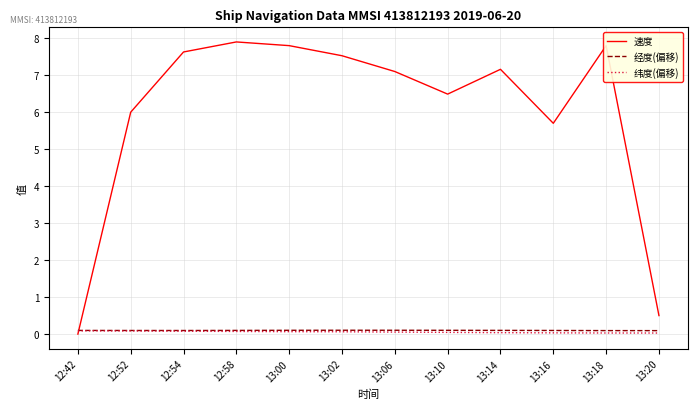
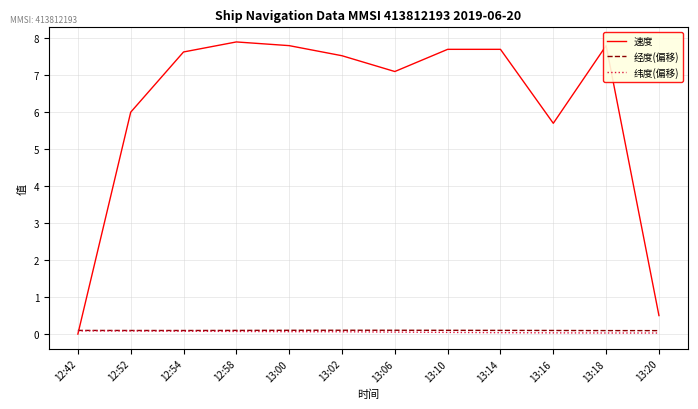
速度, 13:10: 6.5 -> 7.7
速度, 13:14: 7.2 -> 7.7
